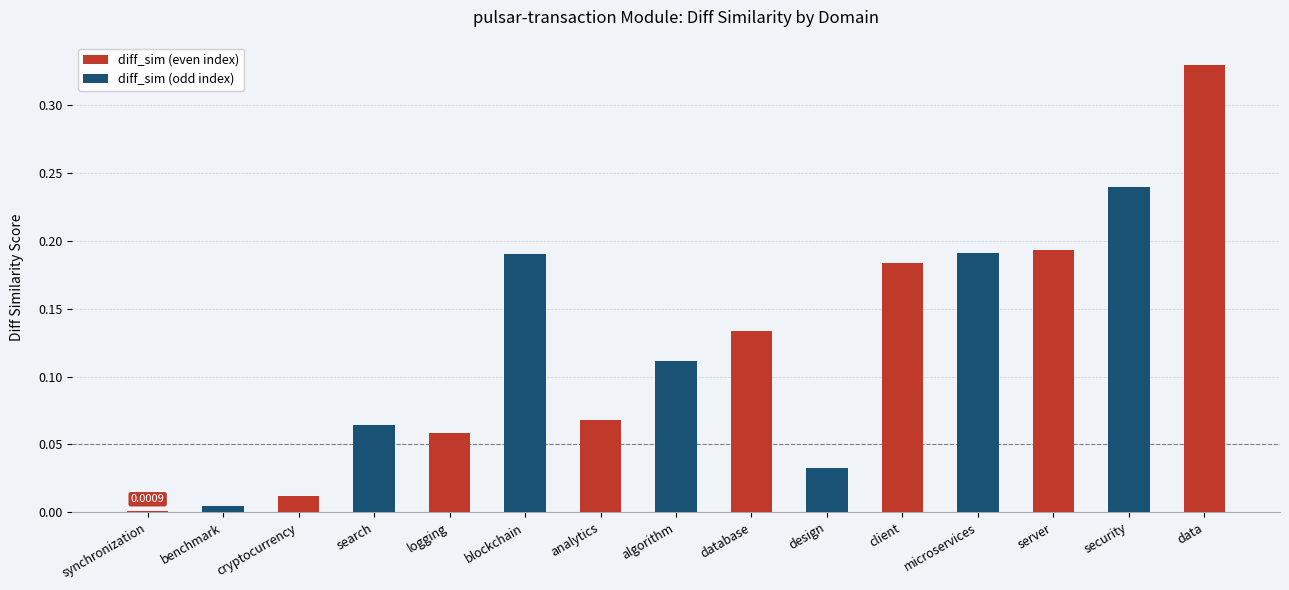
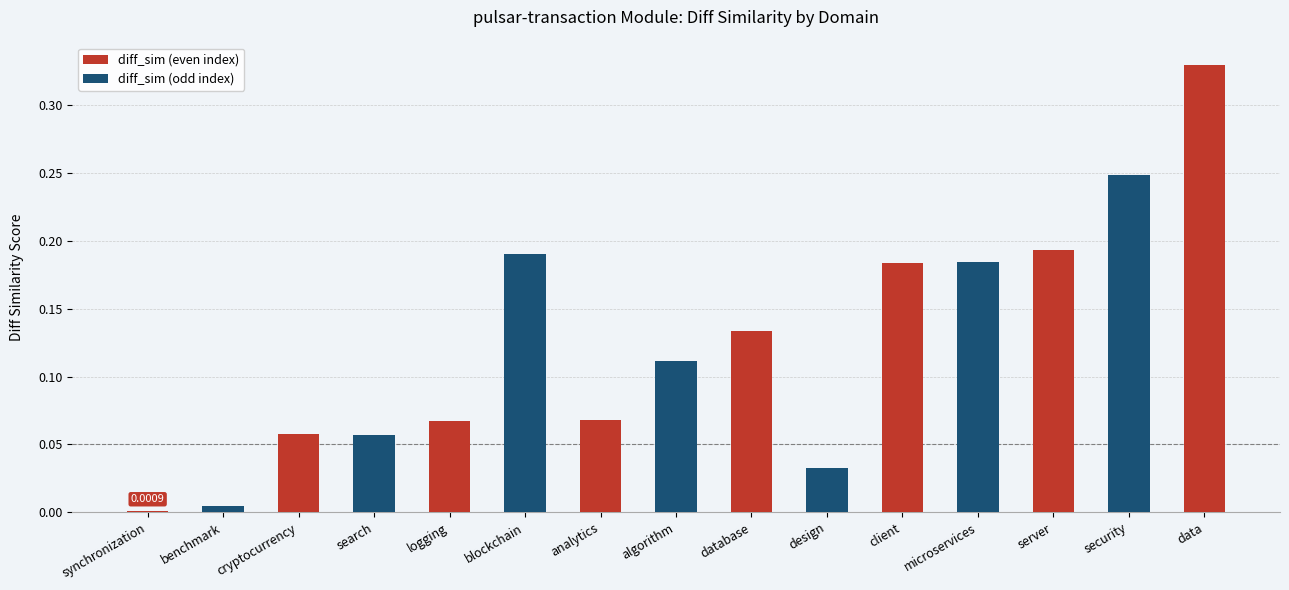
diff_sim (even index), cryptocurrency: 0.012 -> 0.057
diff_sim (odd index), search: 0.064 -> 0.057
diff_sim (even index), logging: 0.058 -> 0.067
diff_sim (odd index), microservices: 0.191 -> 0.184
diff_sim (odd index), security: 0.240 -> 0.249
